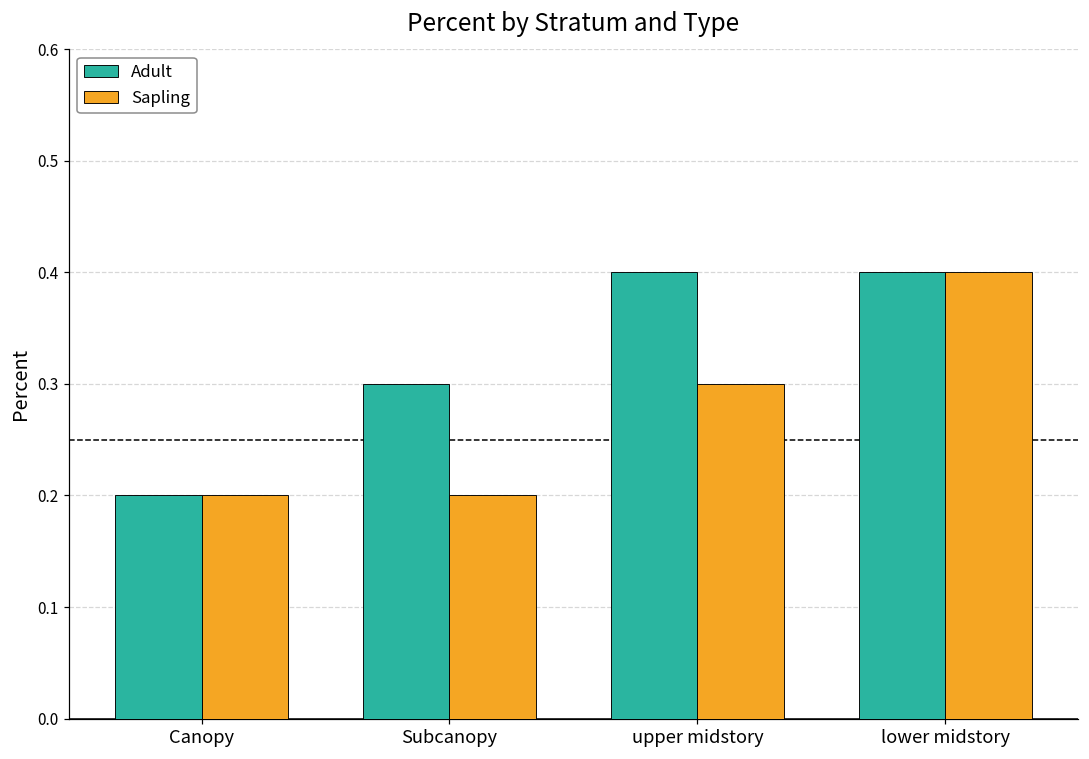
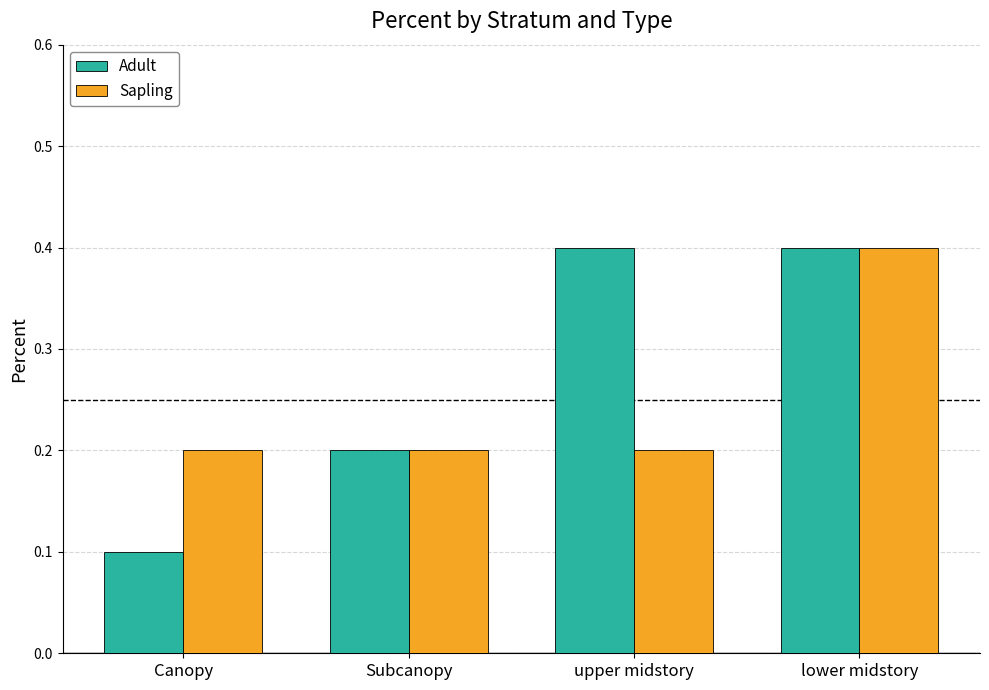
Adult, Canopy: 0.2 -> 0.1
Adult, Subcanopy: 0.3 -> 0.2
Sapling, upper midstory: 0.3 -> 0.2
